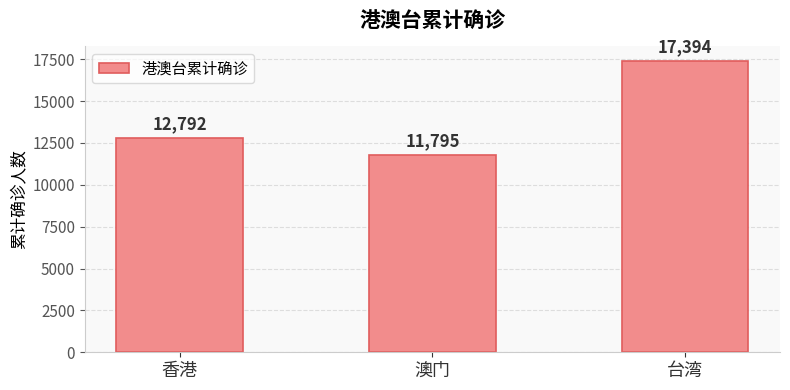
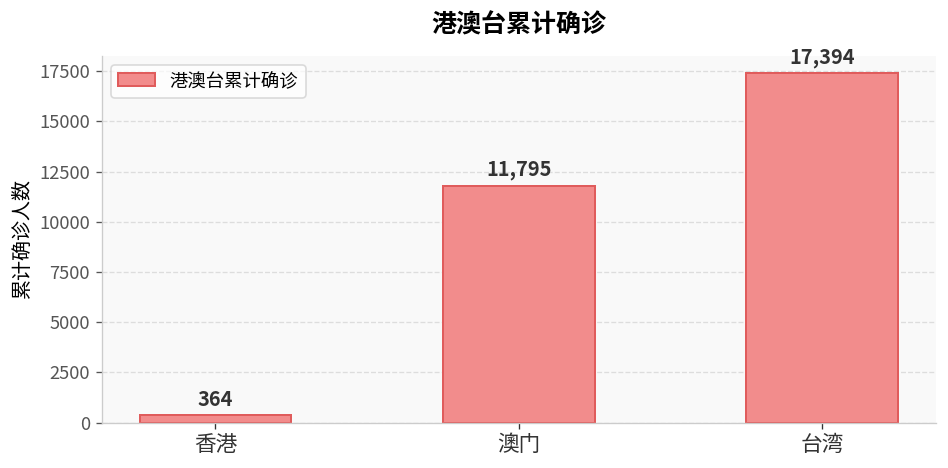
香港: 12,792 -> 364
